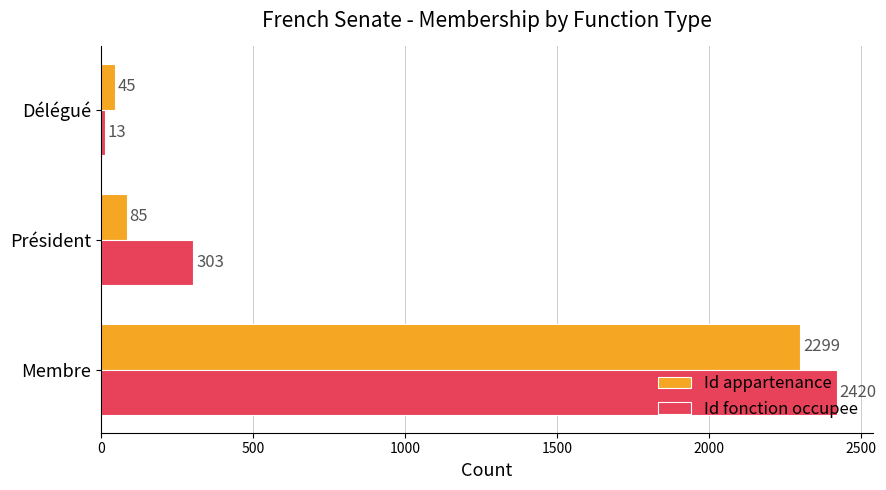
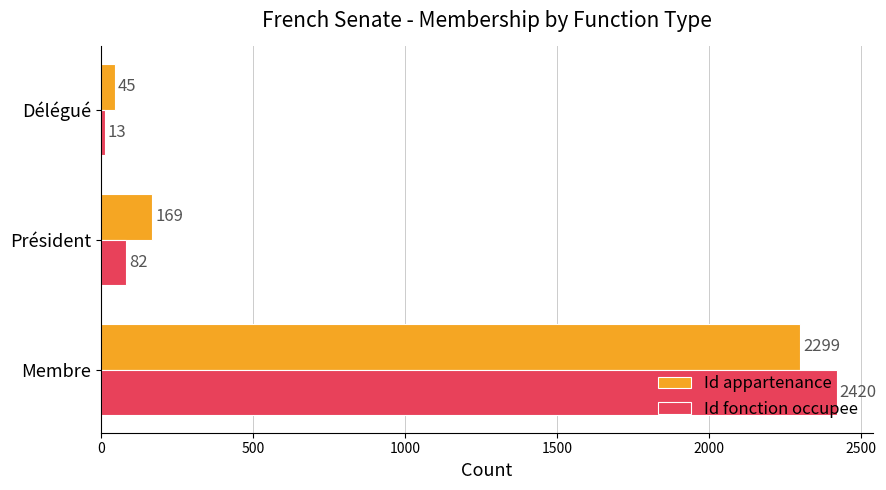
Id appartenance, Président: 85 -> 169
Id fonction occupee, Président: 303 -> 82
